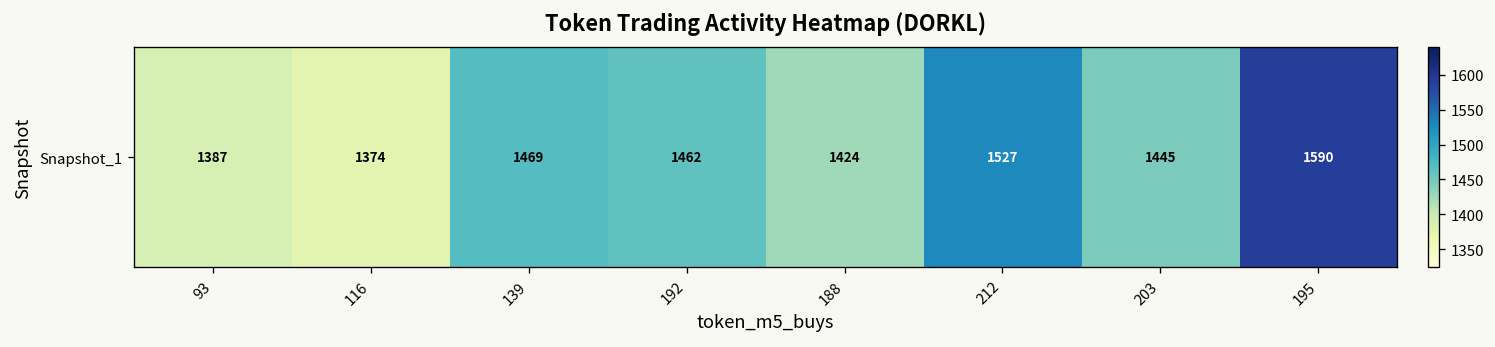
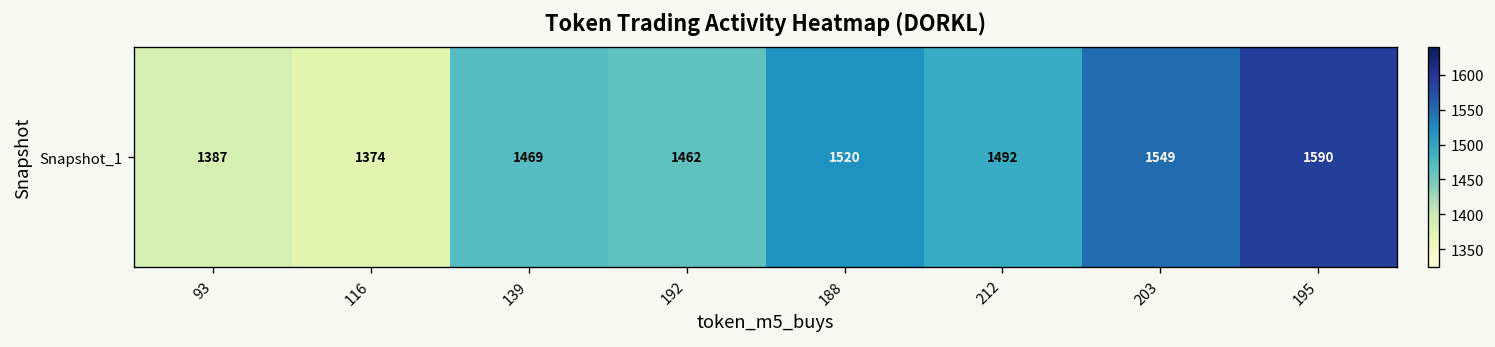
Snapshot_1, 188: 1424 -> 1520
Snapshot_1, 212: 1527 -> 1492
Snapshot_1, 203: 1445 -> 1549
